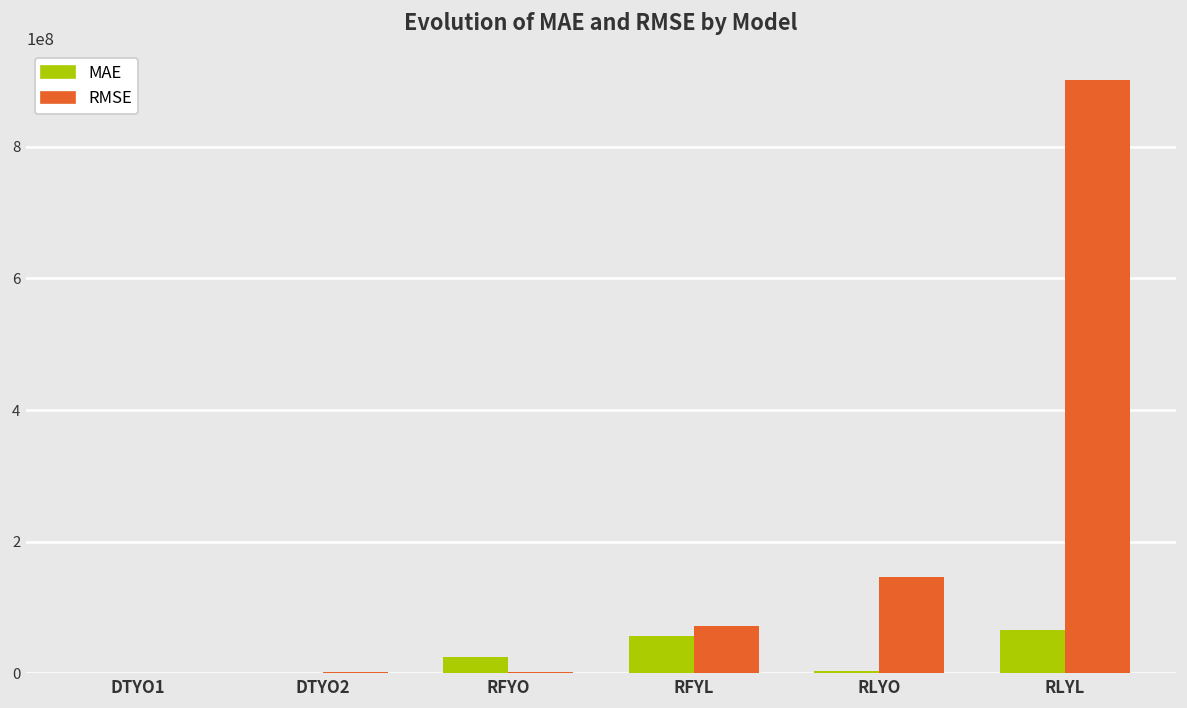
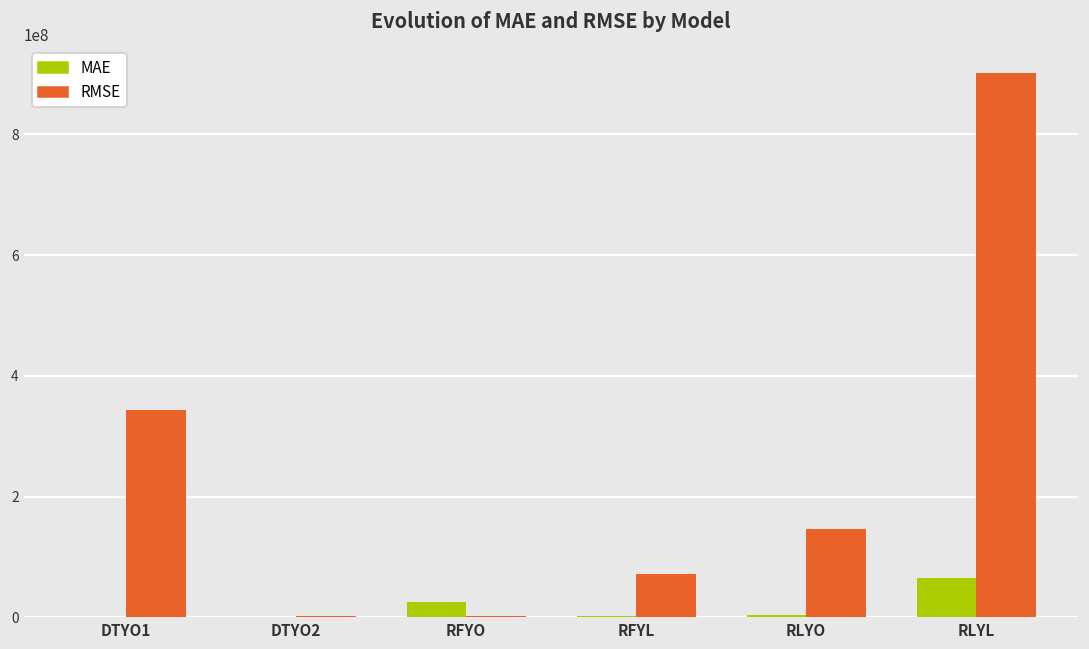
RMSE, DTYO1: 0 -> 340000000
MAE, RFYL: 60000000 -> 0
